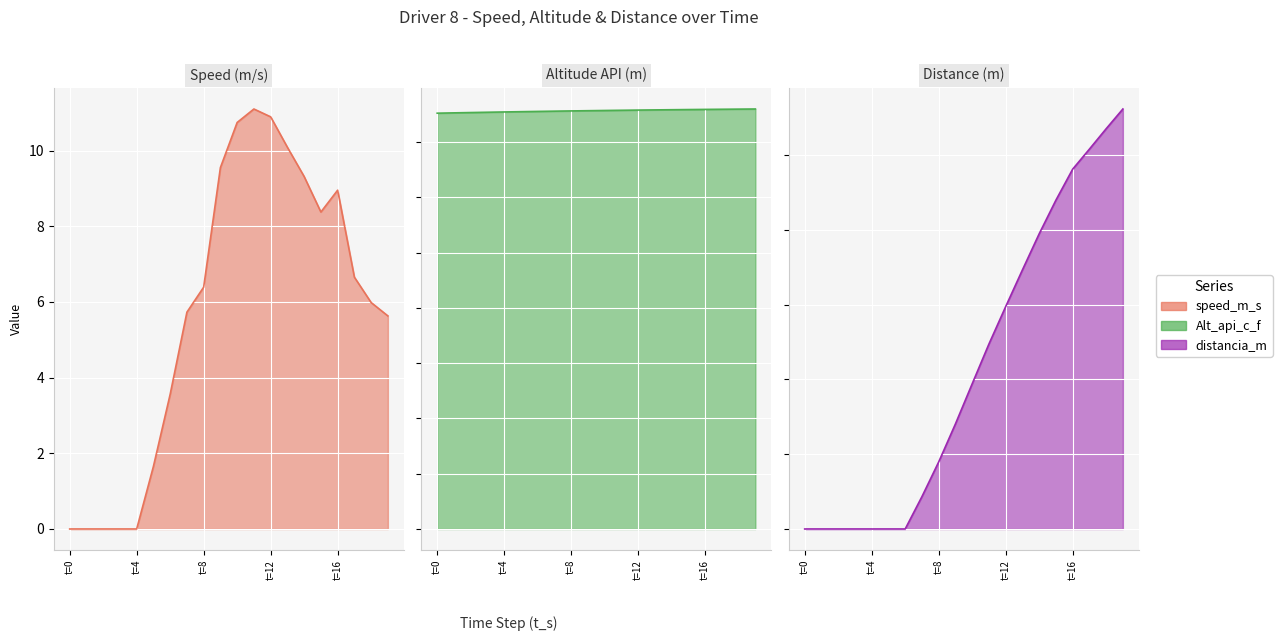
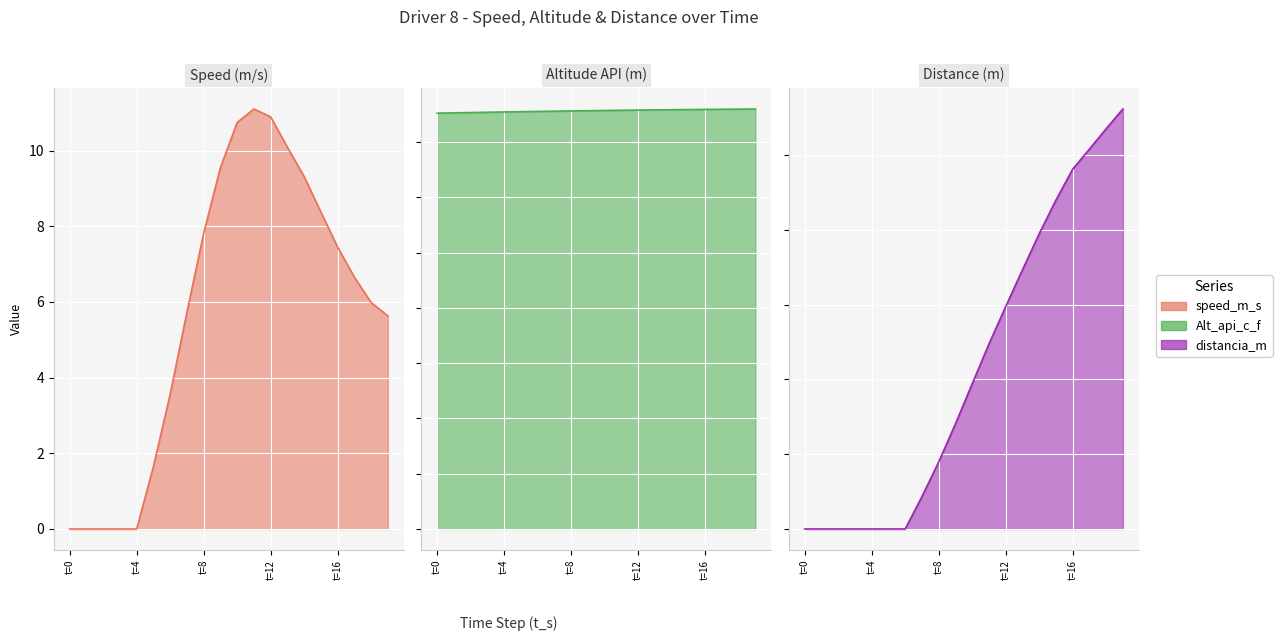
Speed (m/s), t=8: 6.4 -> 7.8
Speed (m/s), t=16: 9.0 -> 7.4
